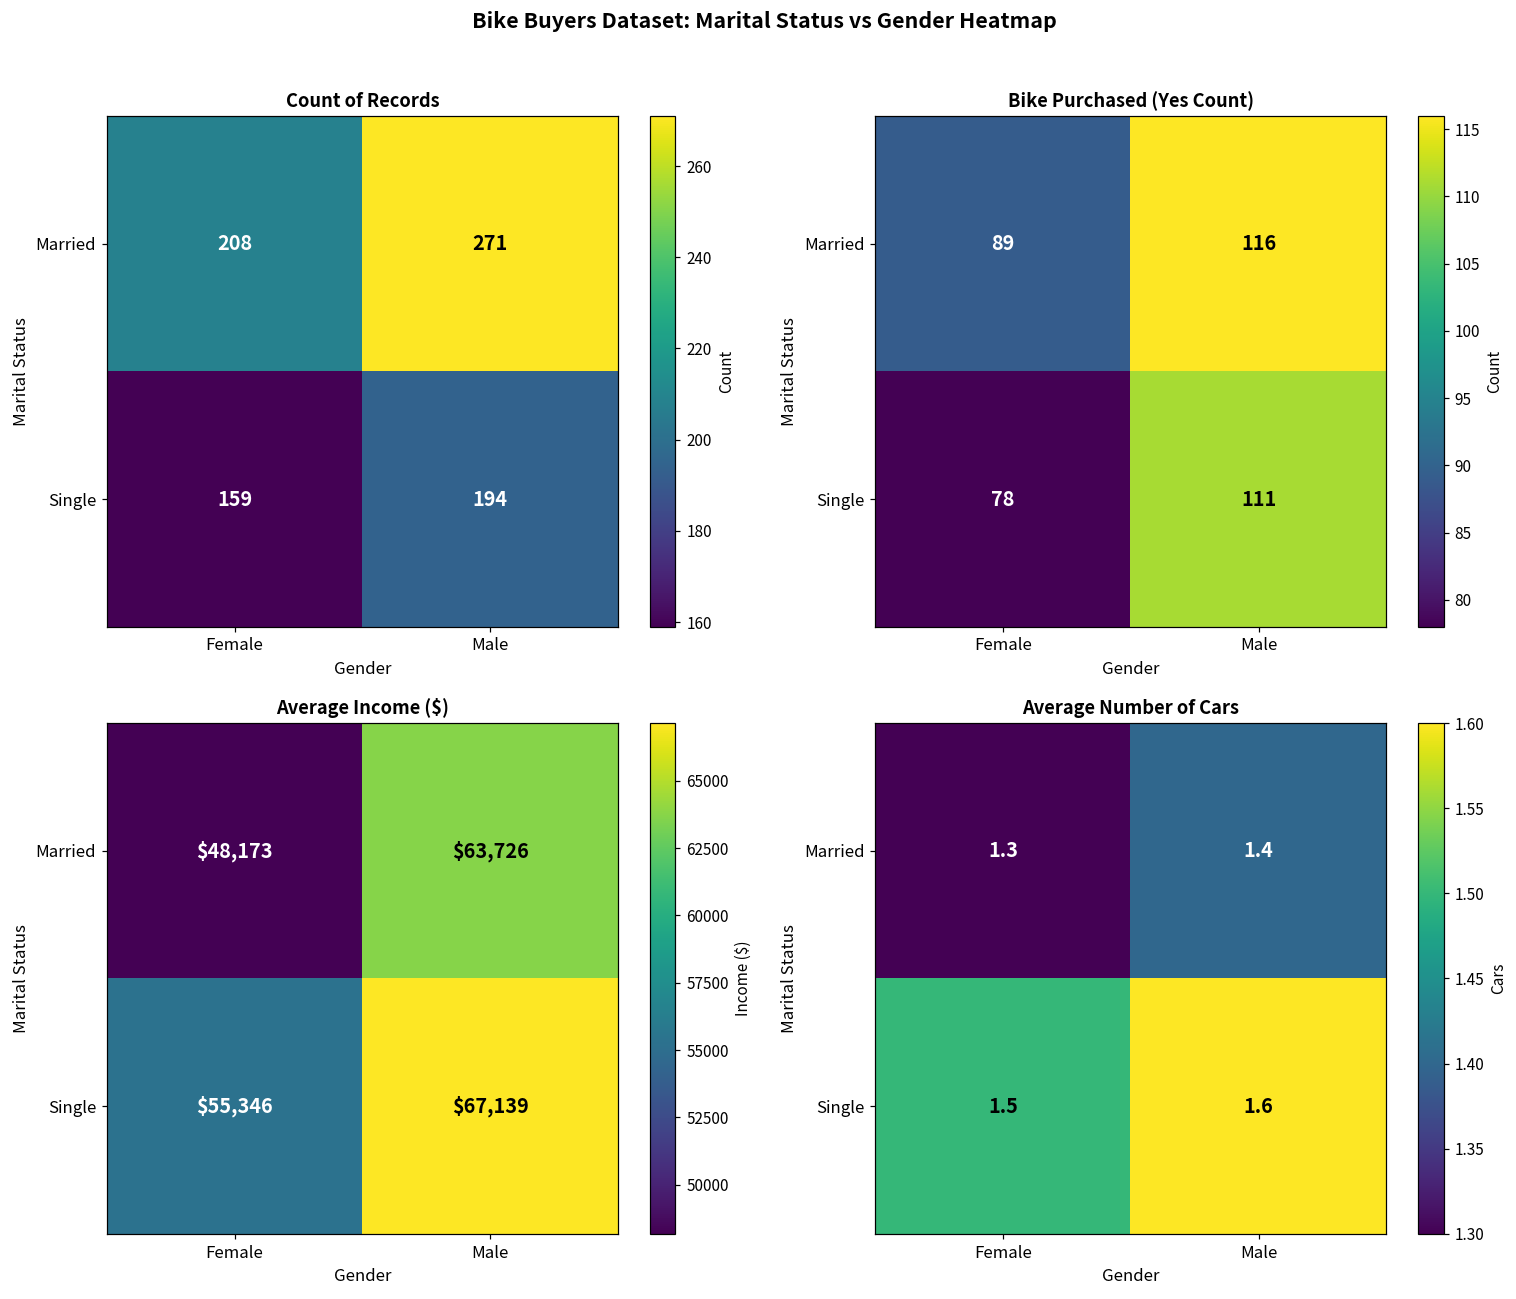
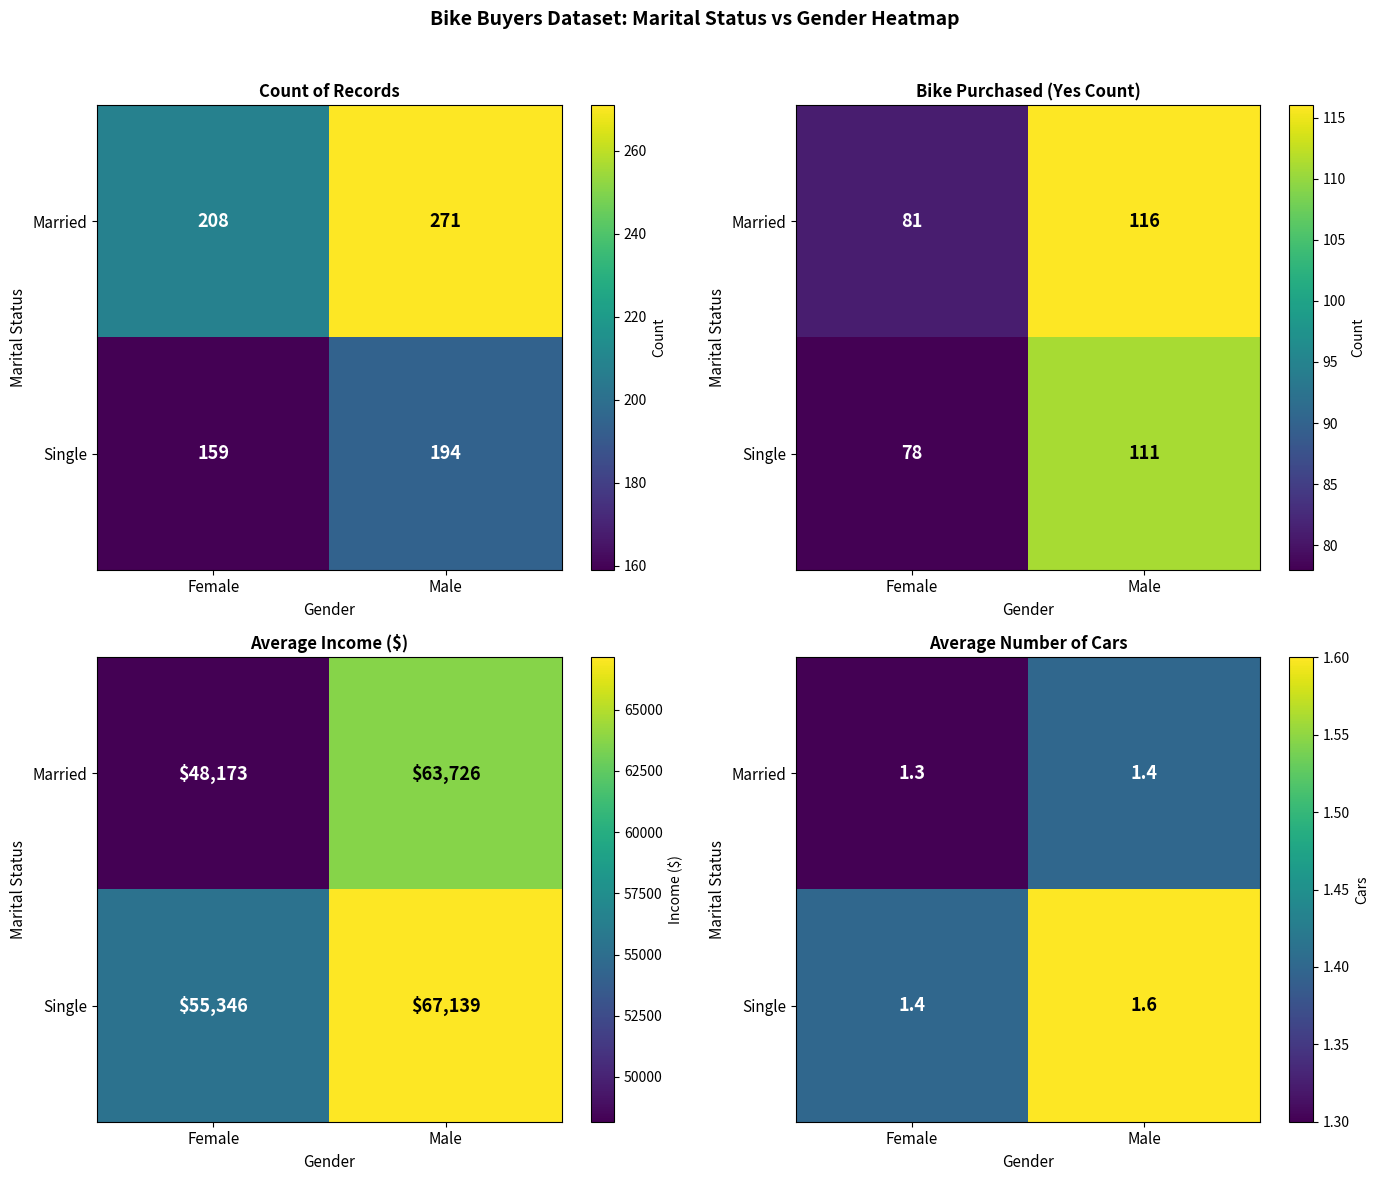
Bike Purchased (Yes Count), Married, Female: 89 -> 81
Average Number of Cars, Single, Female: 1.5 -> 1.4
